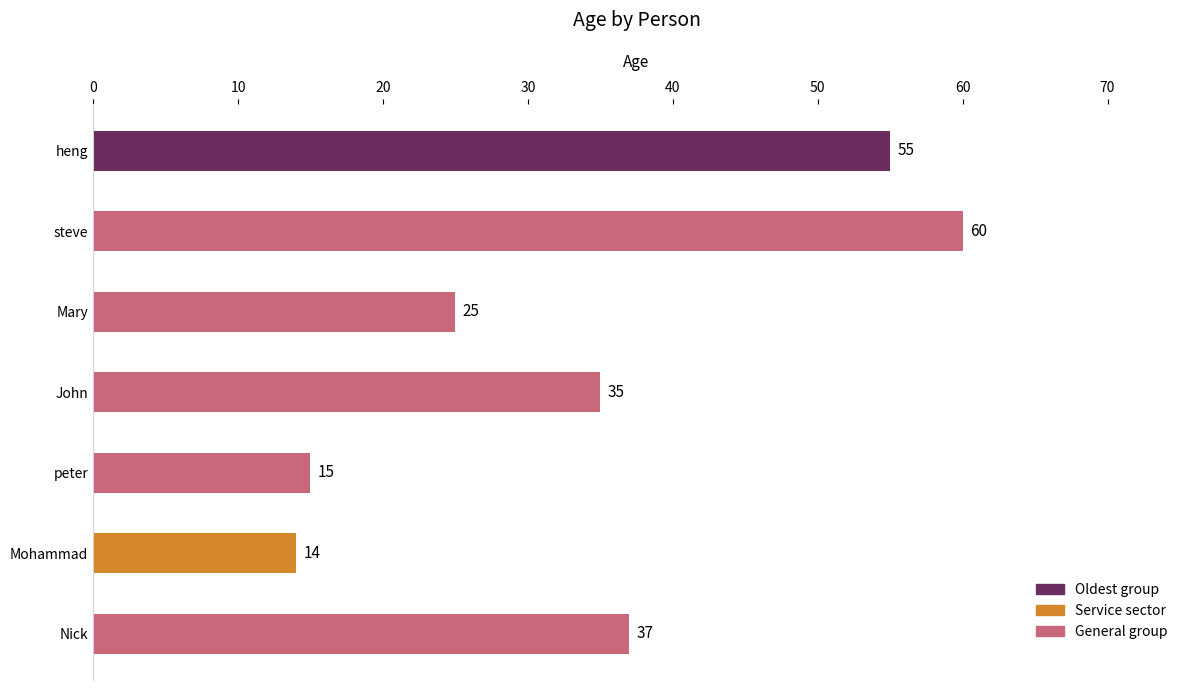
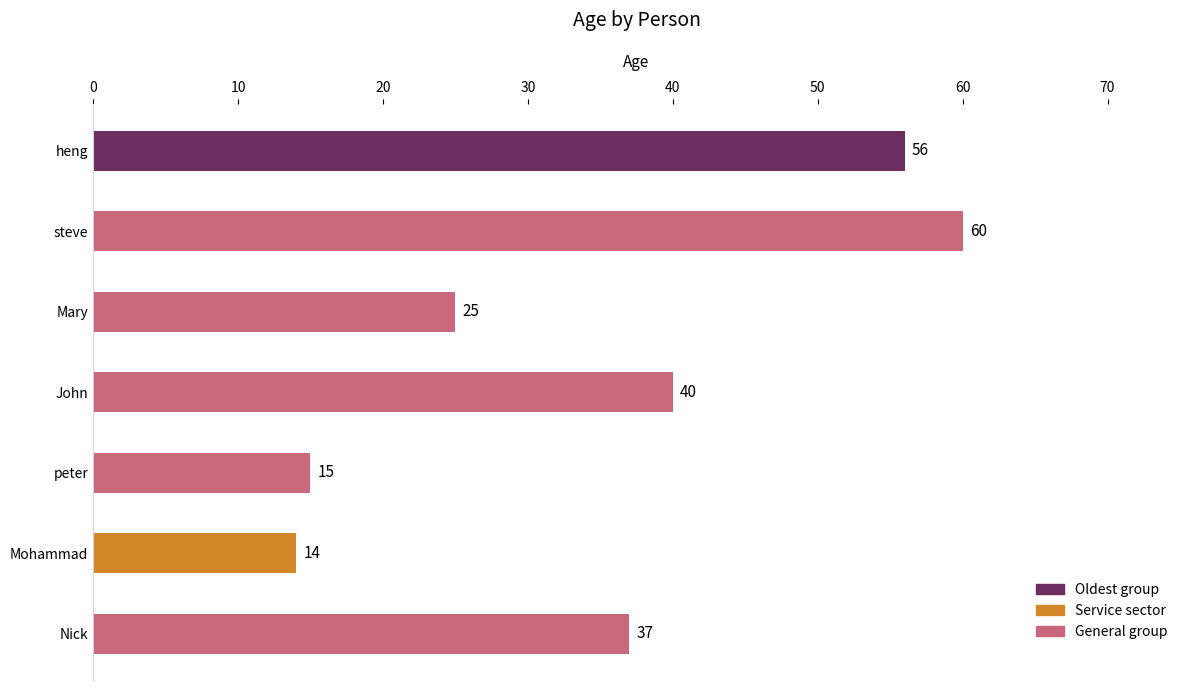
heng: 55 -> 56
John: 35 -> 40
